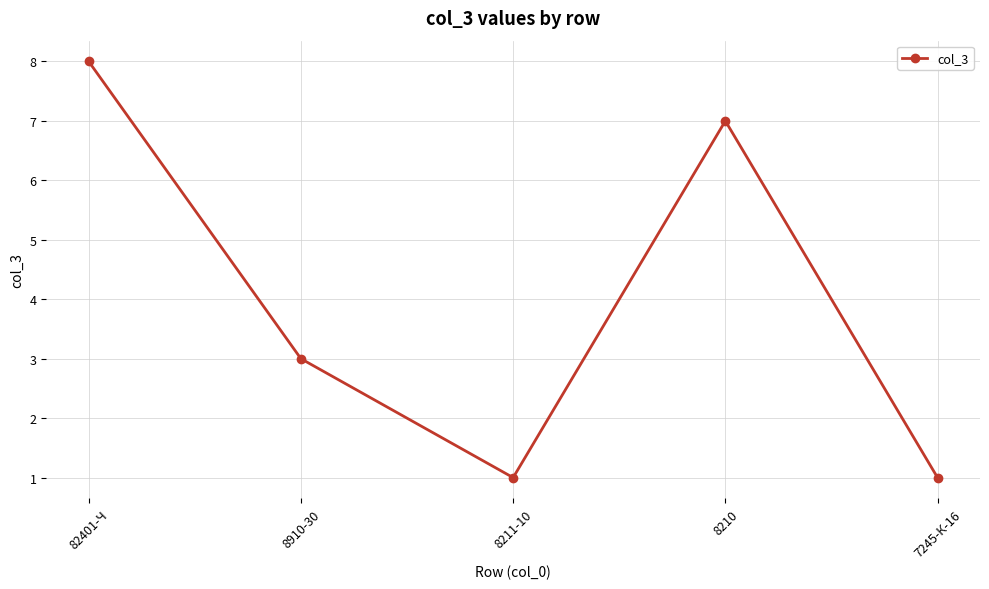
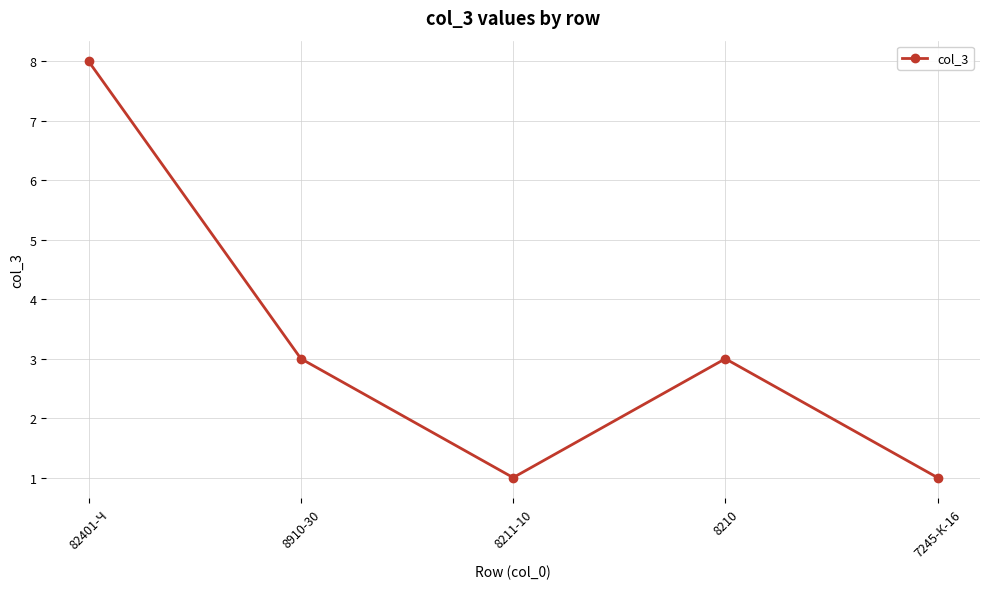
8210: 7 -> 3
